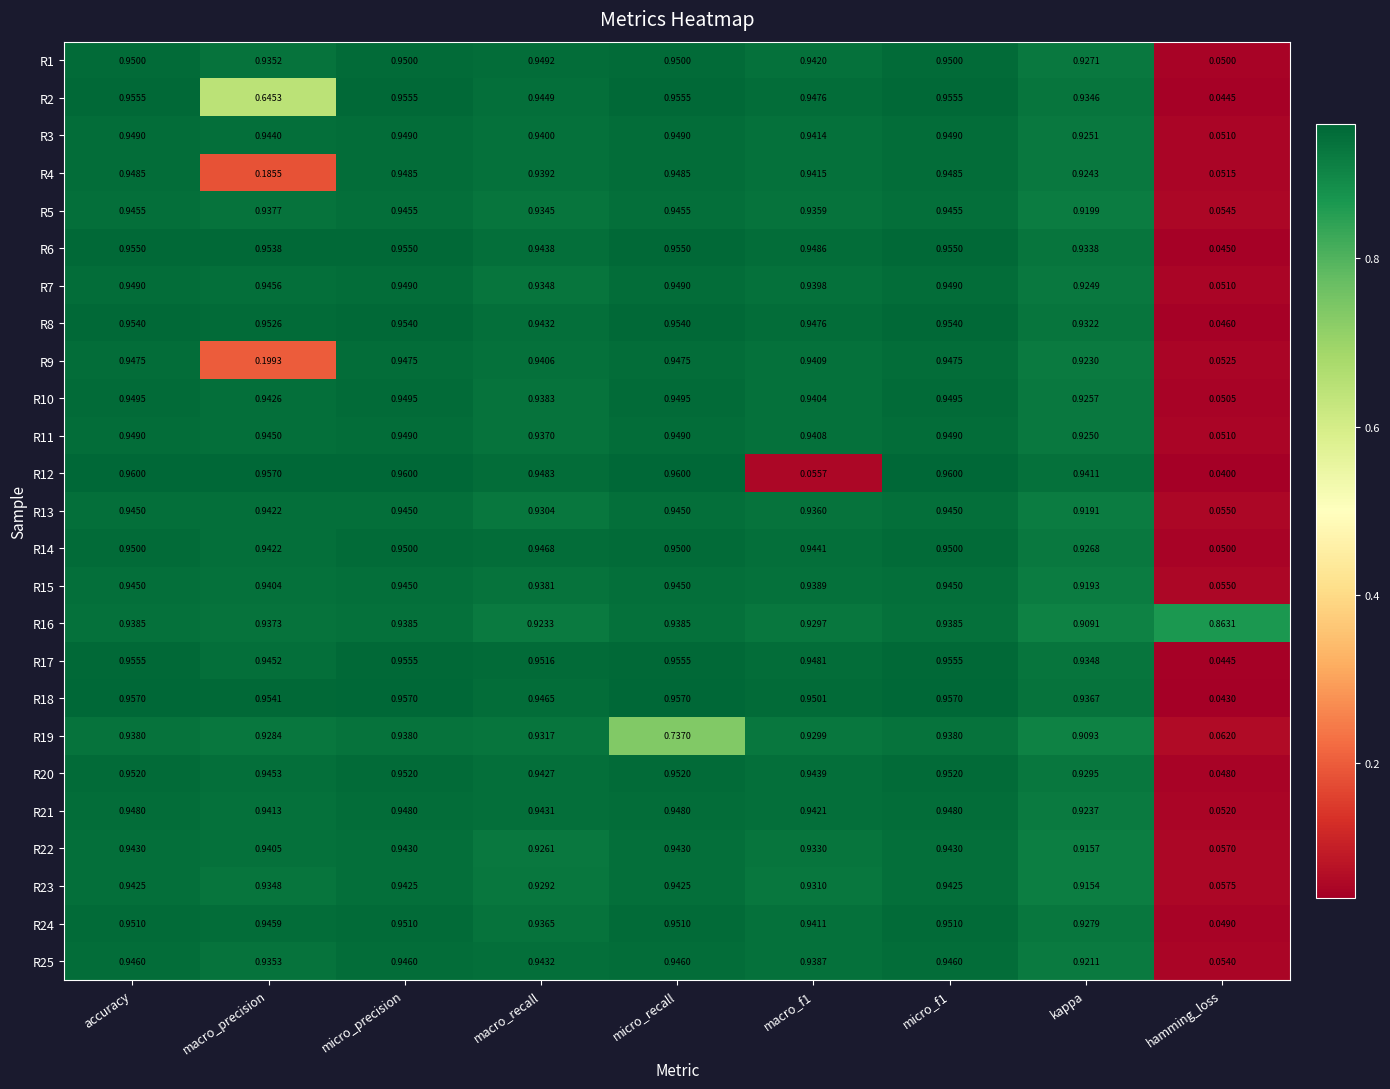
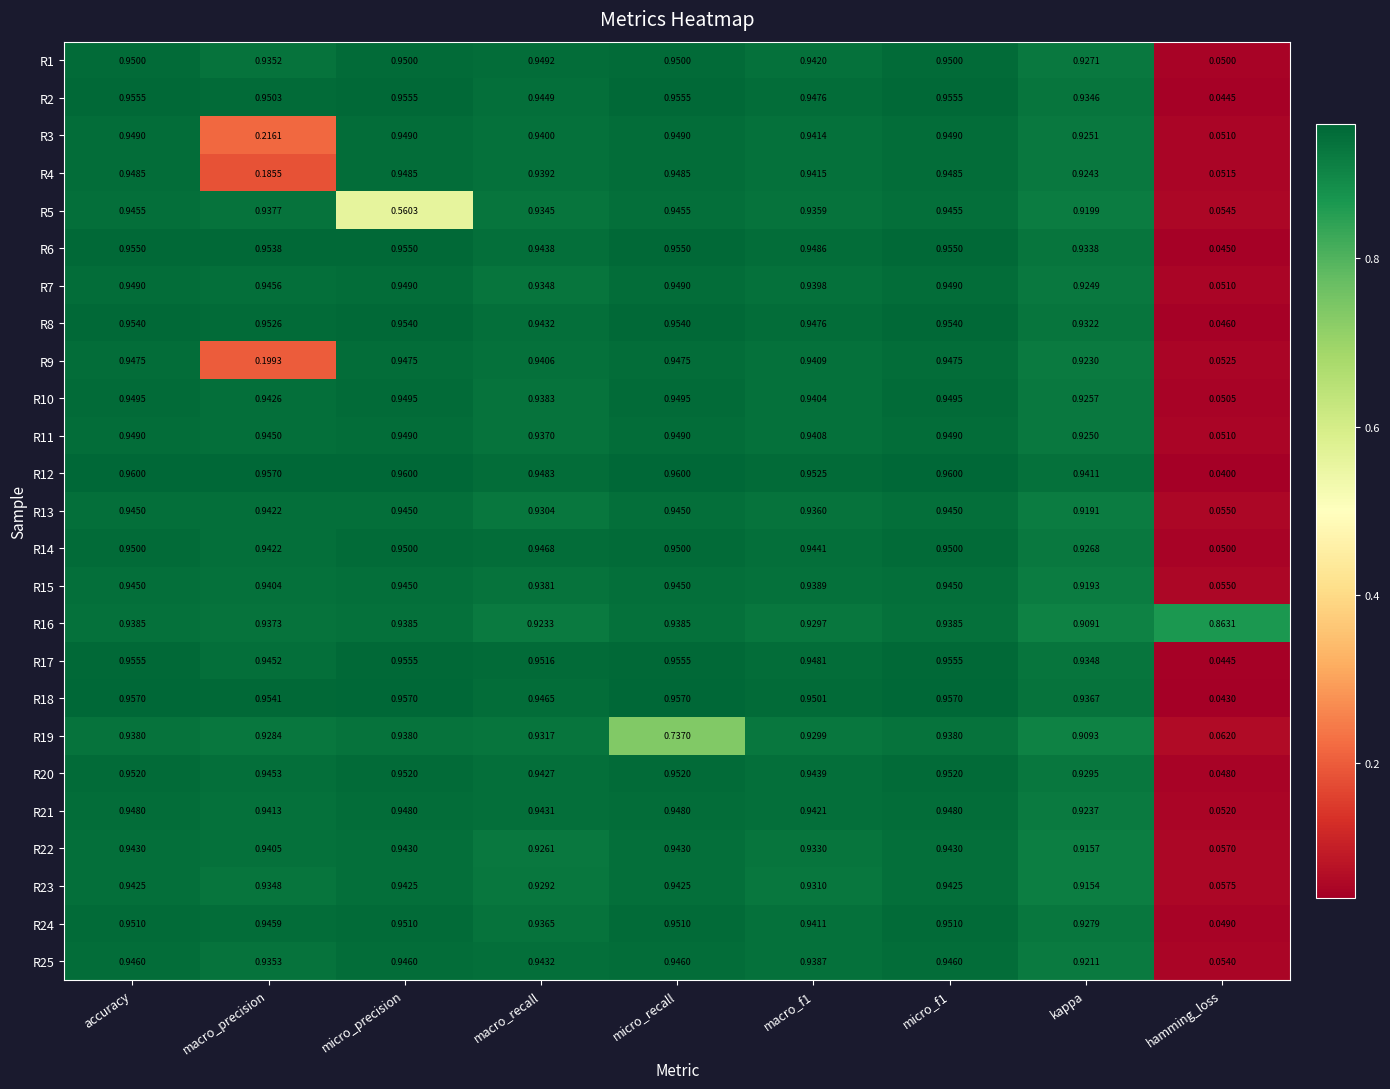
R2, macro_precision: 0.6453 -> 0.9503
R3, macro_precision: 0.9440 -> 0.2161
R5, micro_precision: 0.9455 -> 0.5603
R12, macro_f1: 0.0557 -> 0.9525
